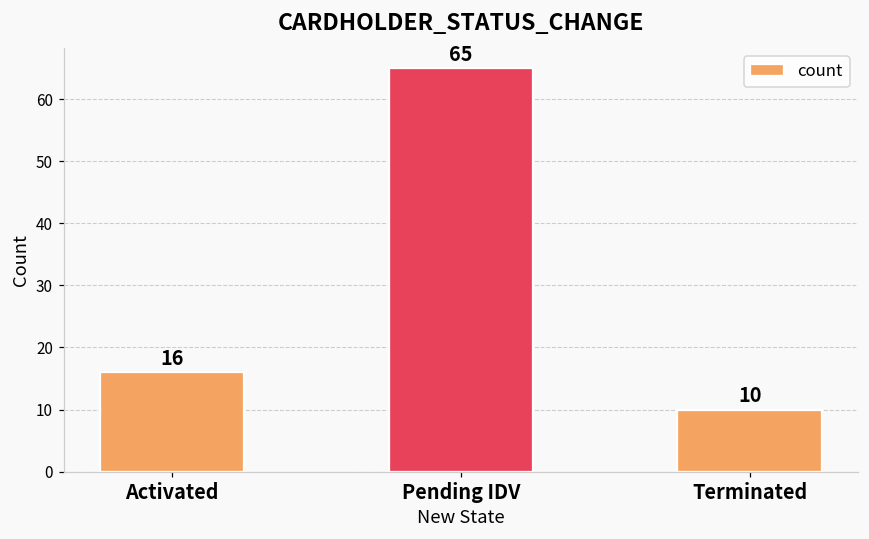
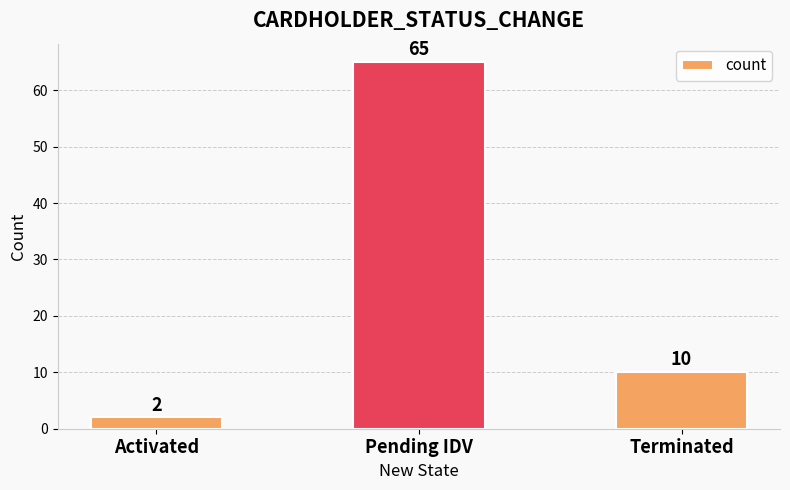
Activated: 16 -> 2
